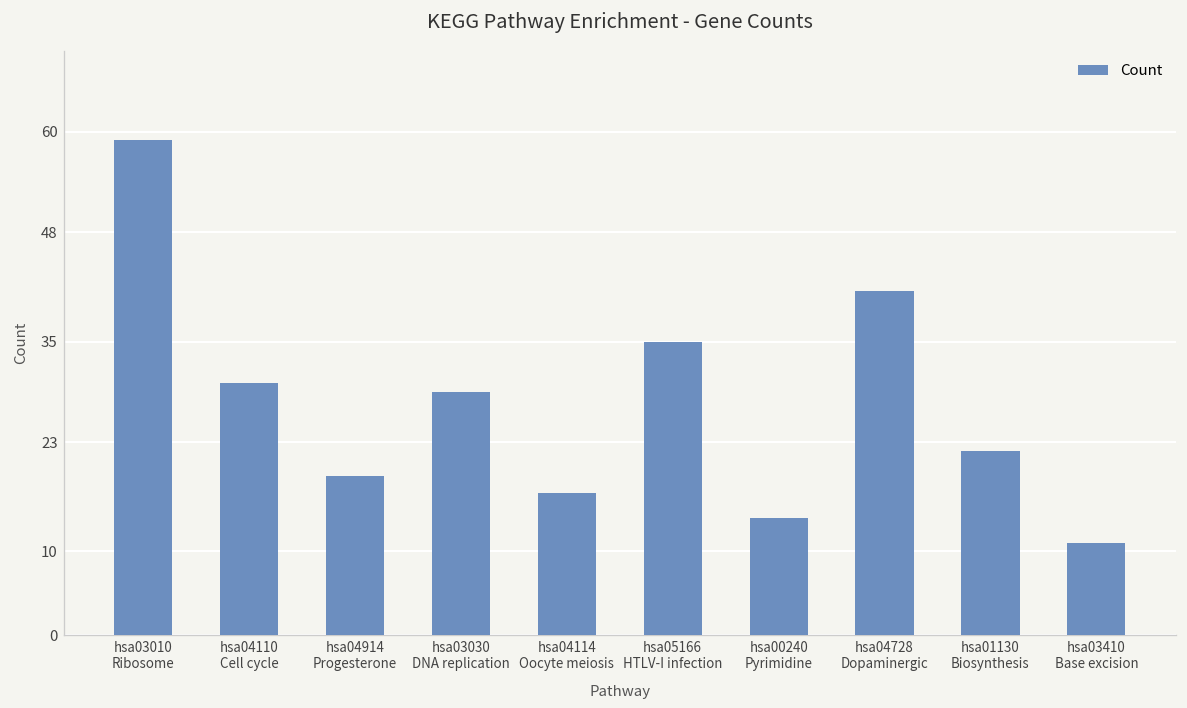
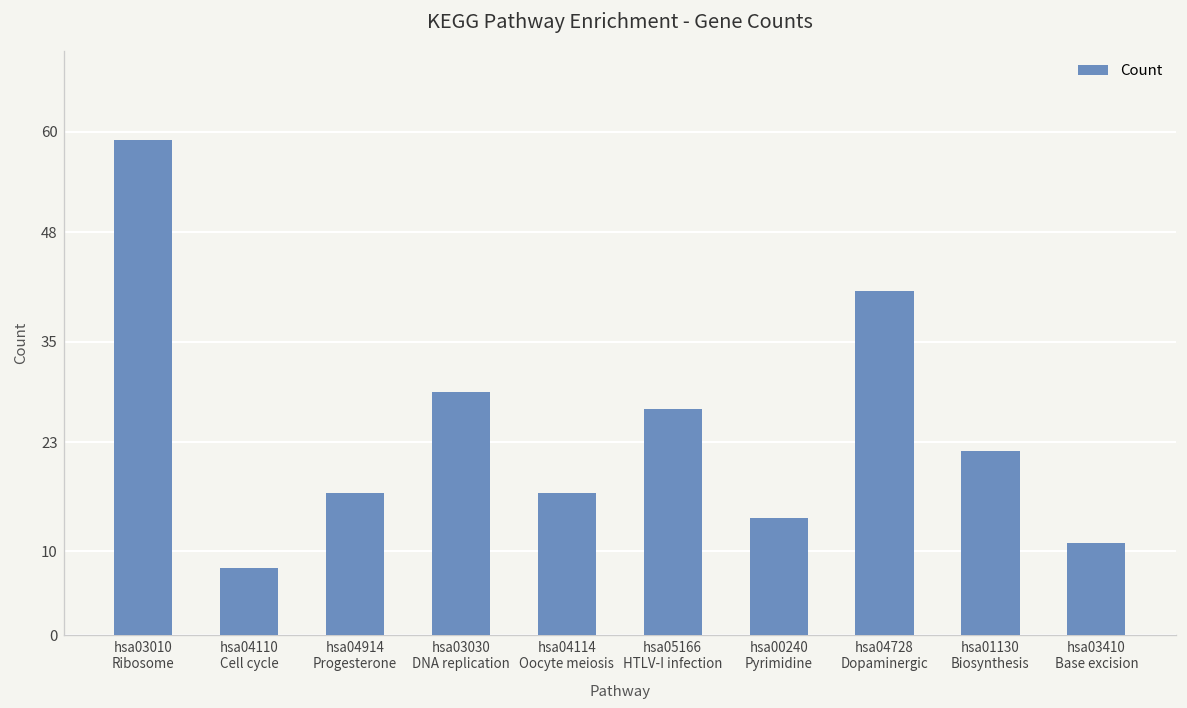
hsa04110 Cell cycle: 30 -> 8
hsa04914 Progesterone: 19 -> 17
hsa05166 HTLV-I infection: 35 -> 27
